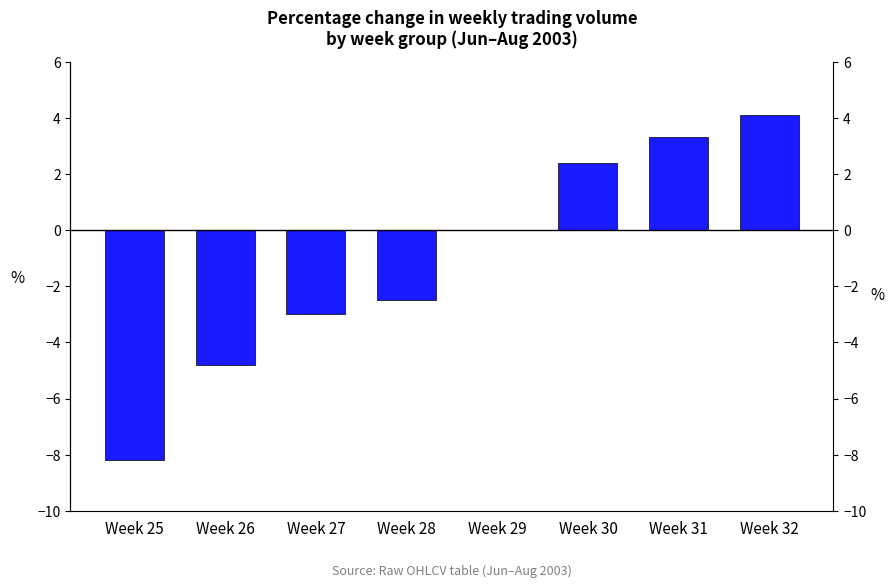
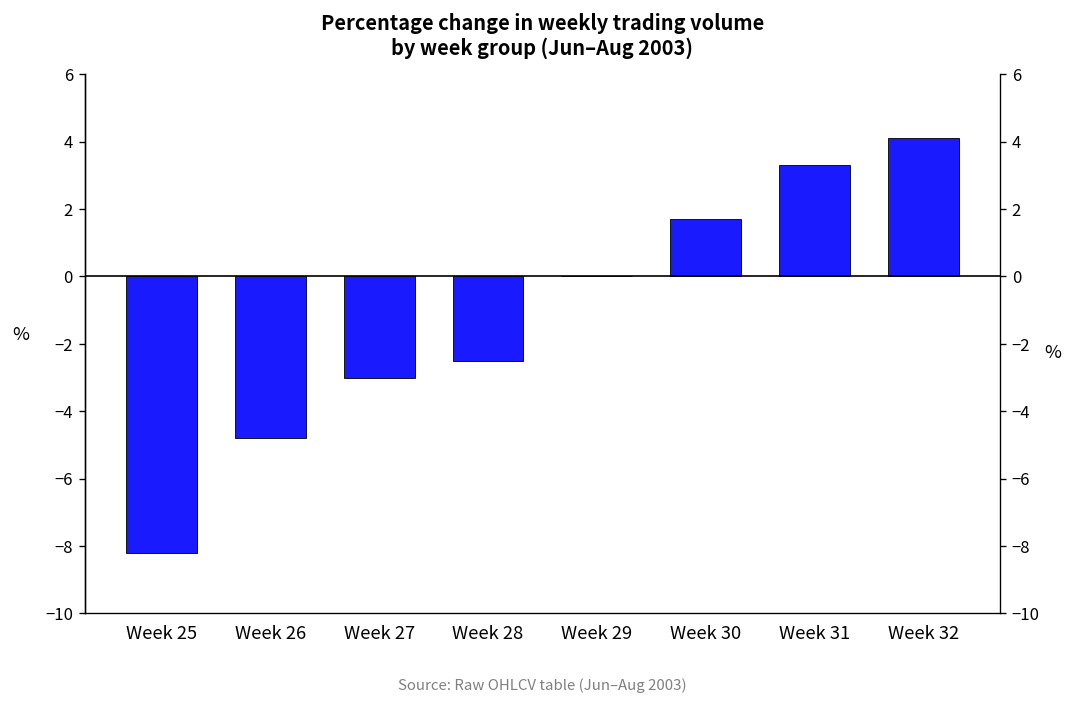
Week 30: 2.4 -> 1.7
